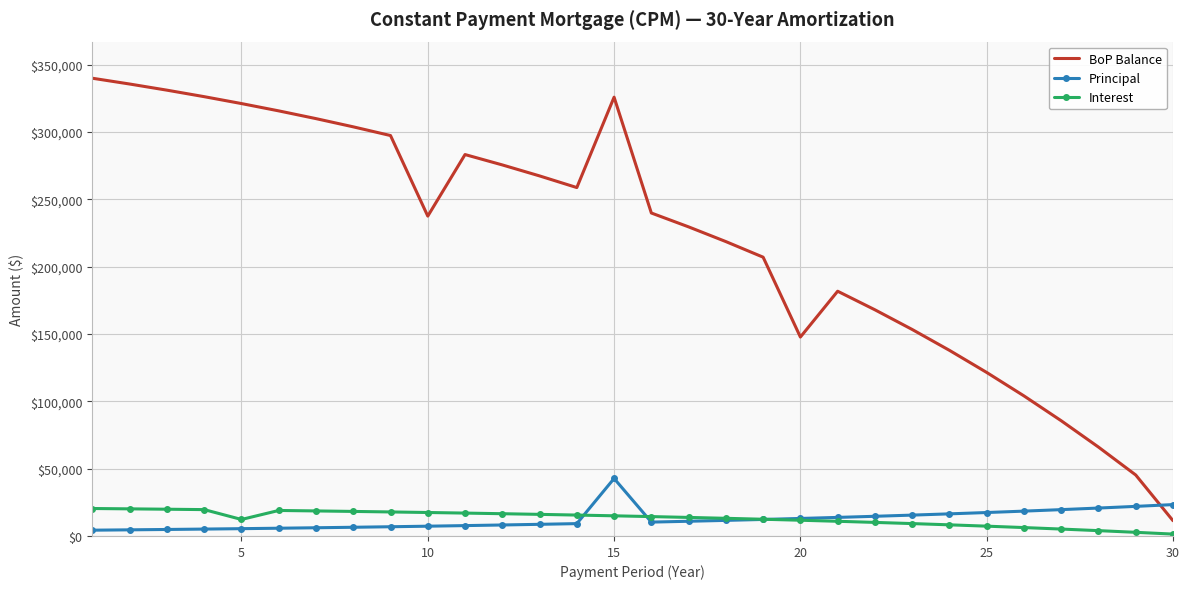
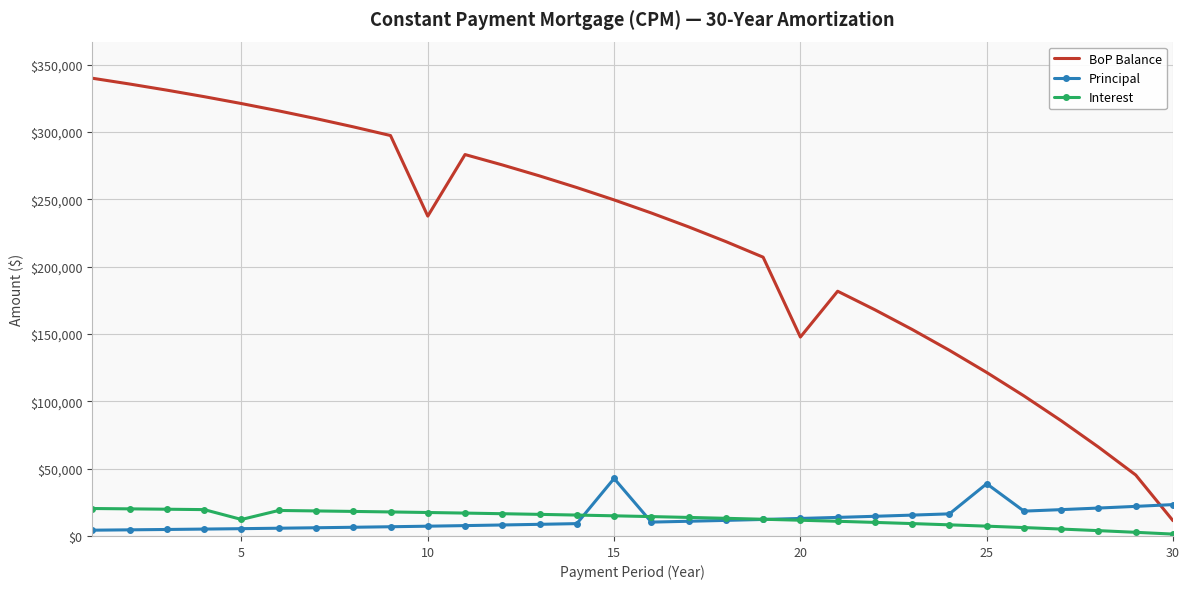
BoP Balance, 15: $326,000 -> $250,000
Principal, 25: $17,000 -> $39,000
